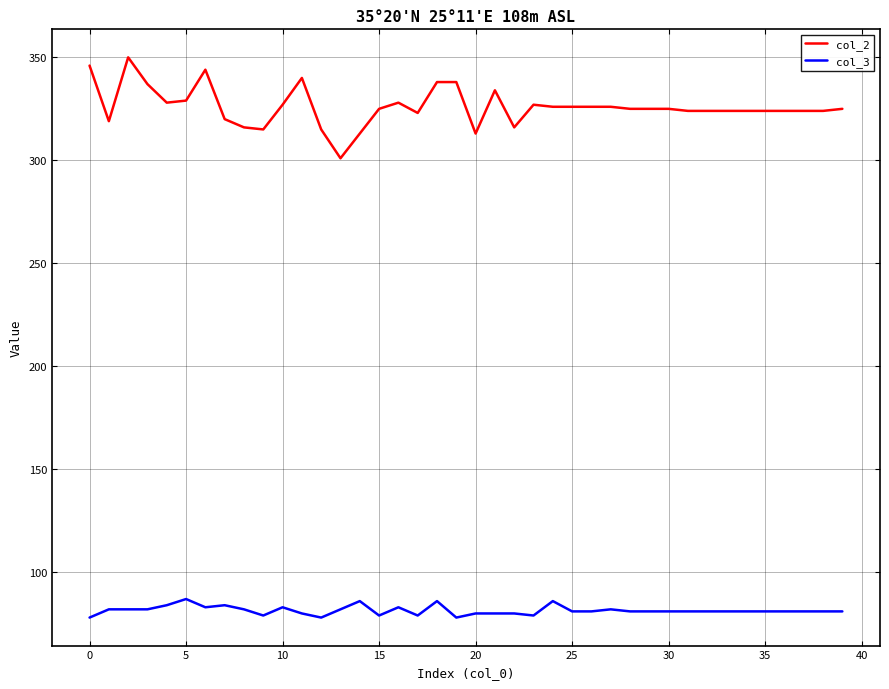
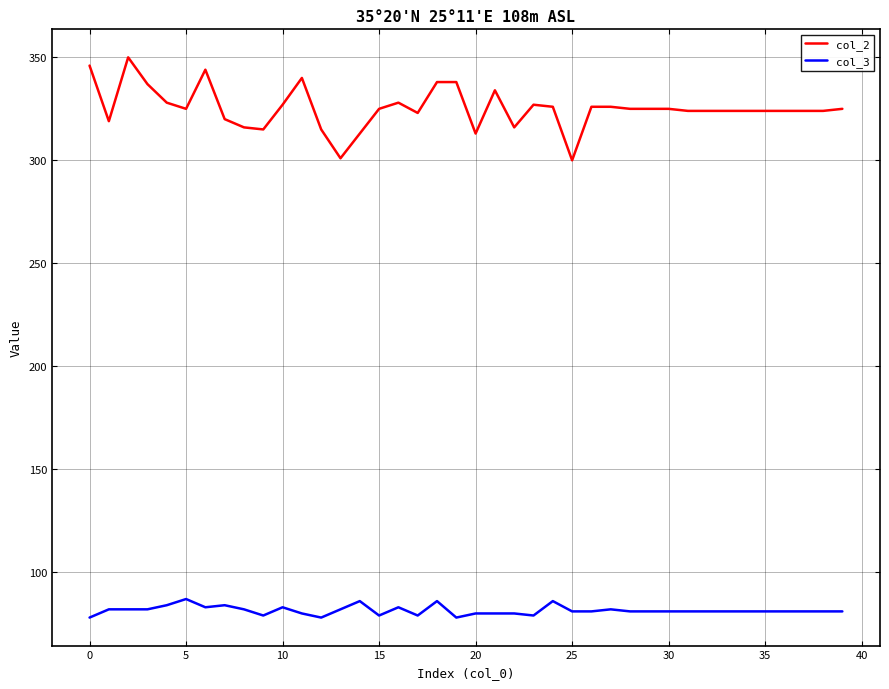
col_2, 5: 329 -> 325
col_2, 25: 326 -> 300
